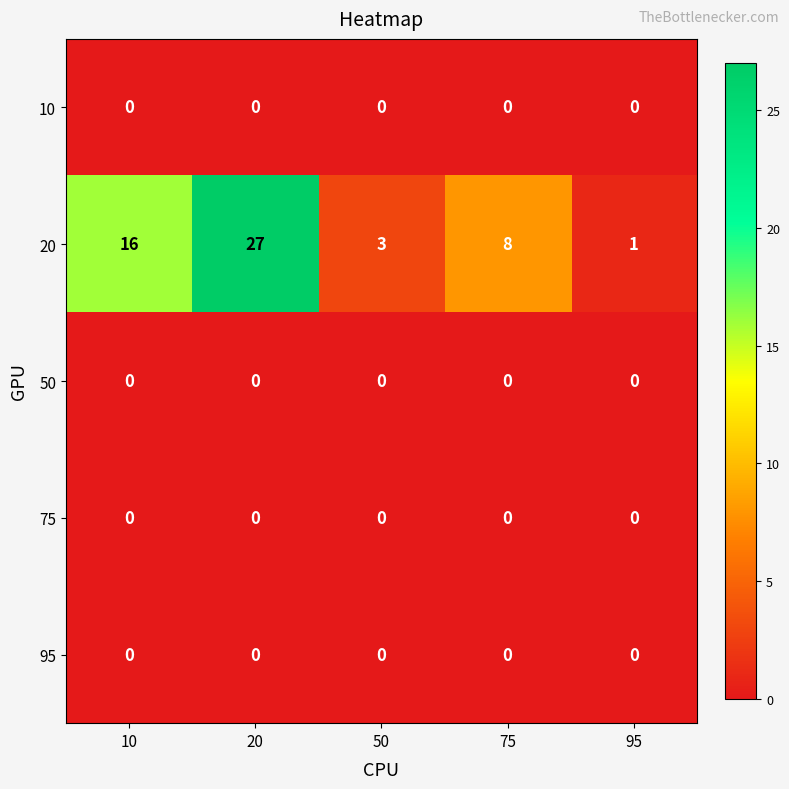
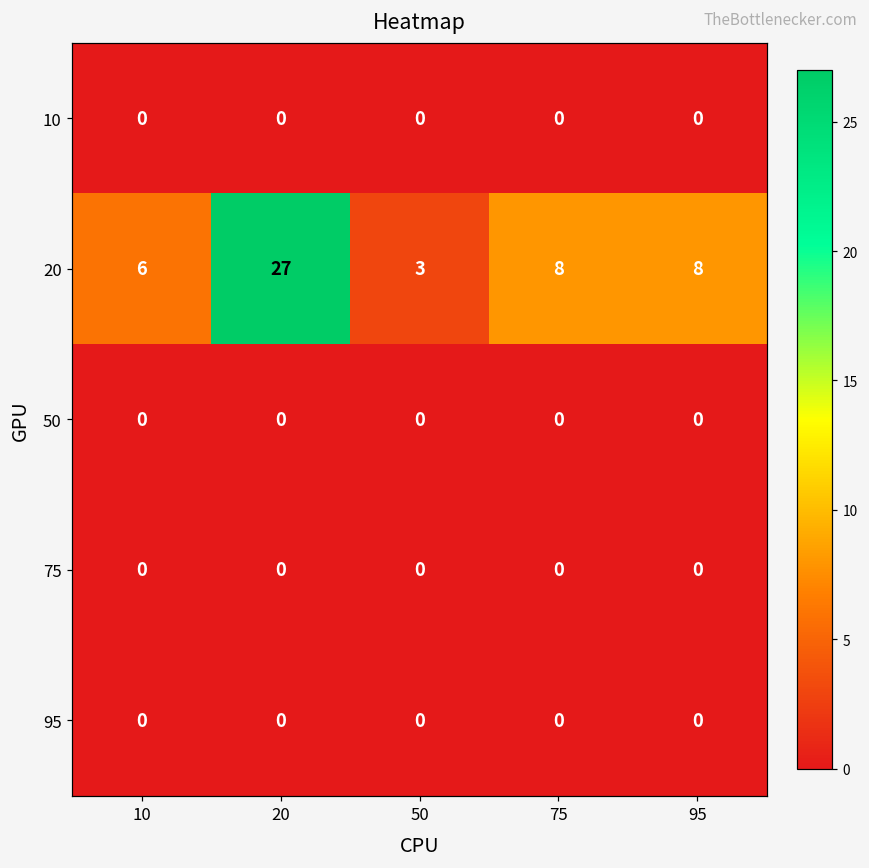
20, 10: 16 -> 6
20, 95: 1 -> 8
